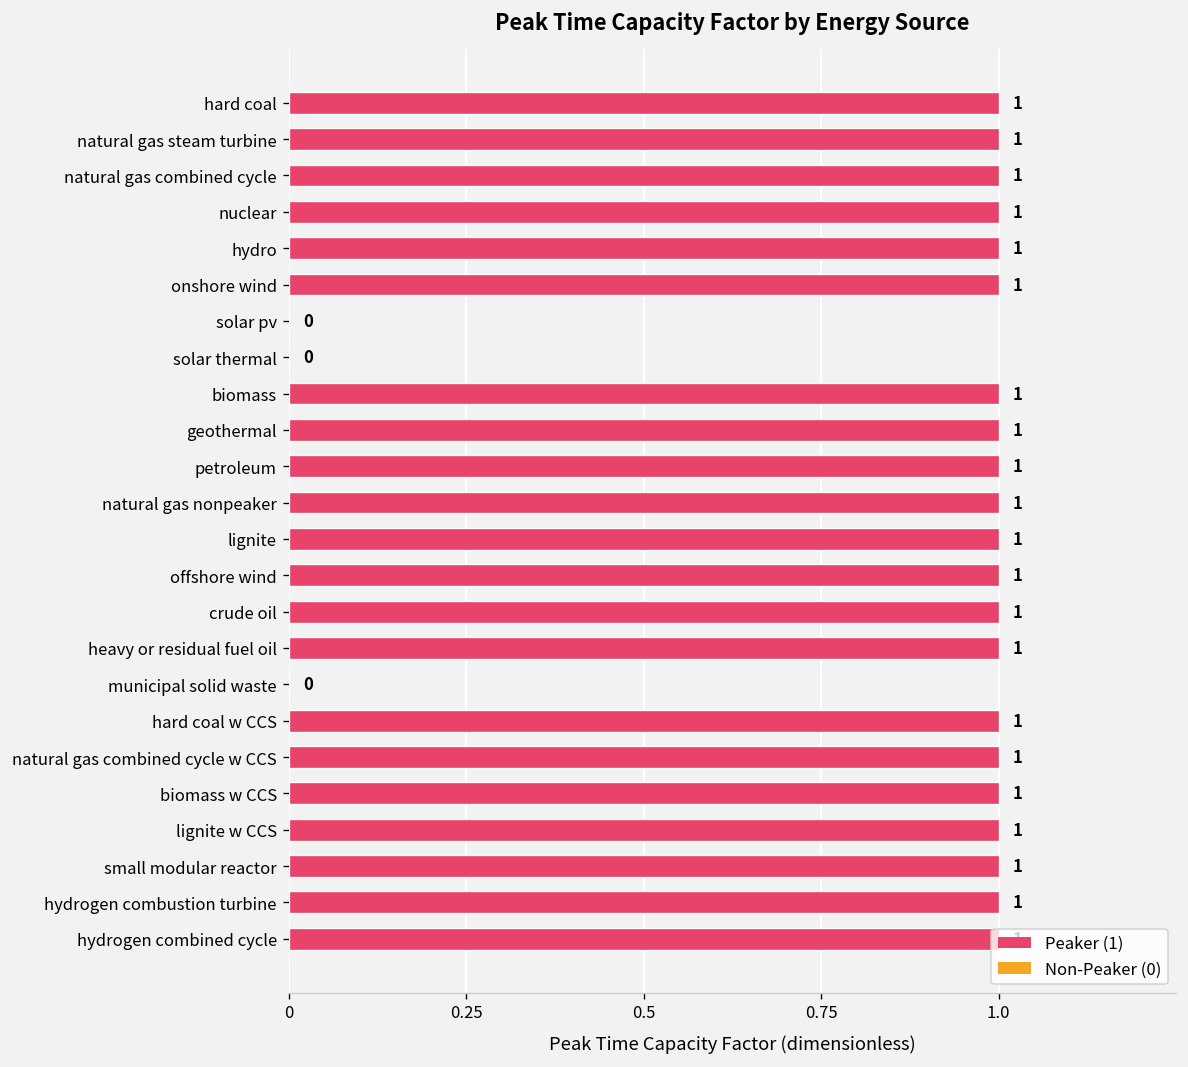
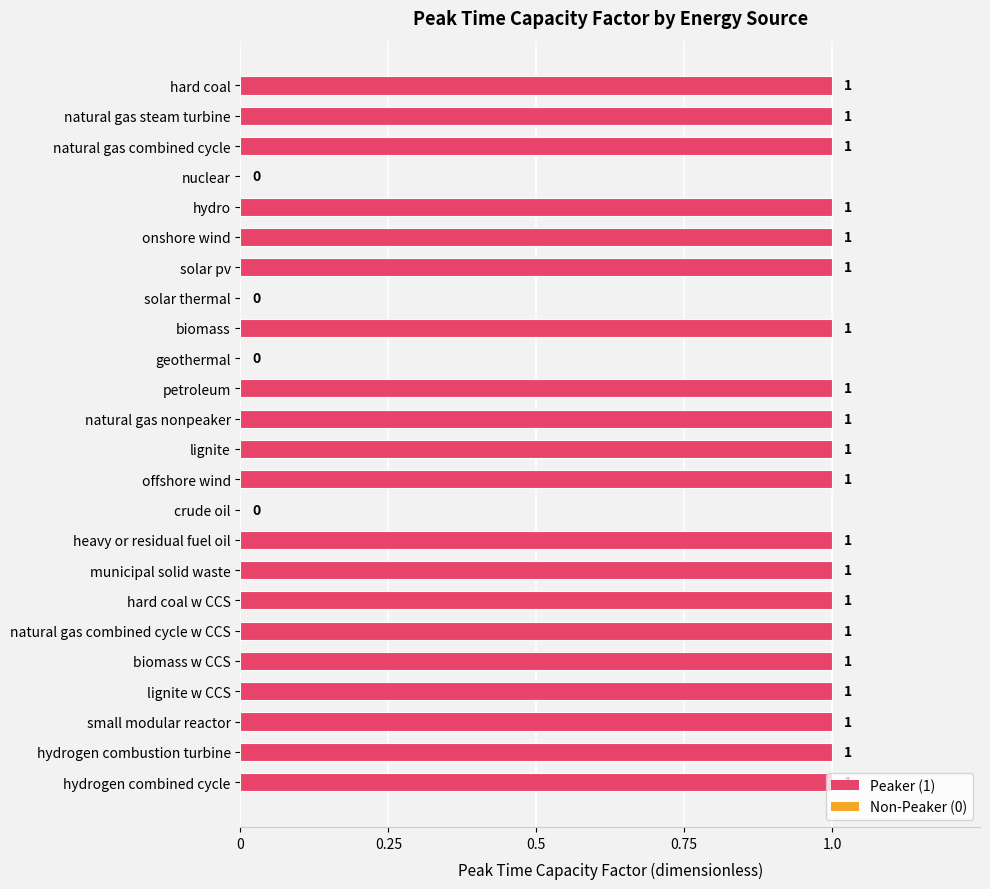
nuclear: 1 -> 0
solar pv: 0 -> 1
geothermal: 1 -> 0
crude oil: 1 -> 0
municipal solid waste: 0 -> 1
